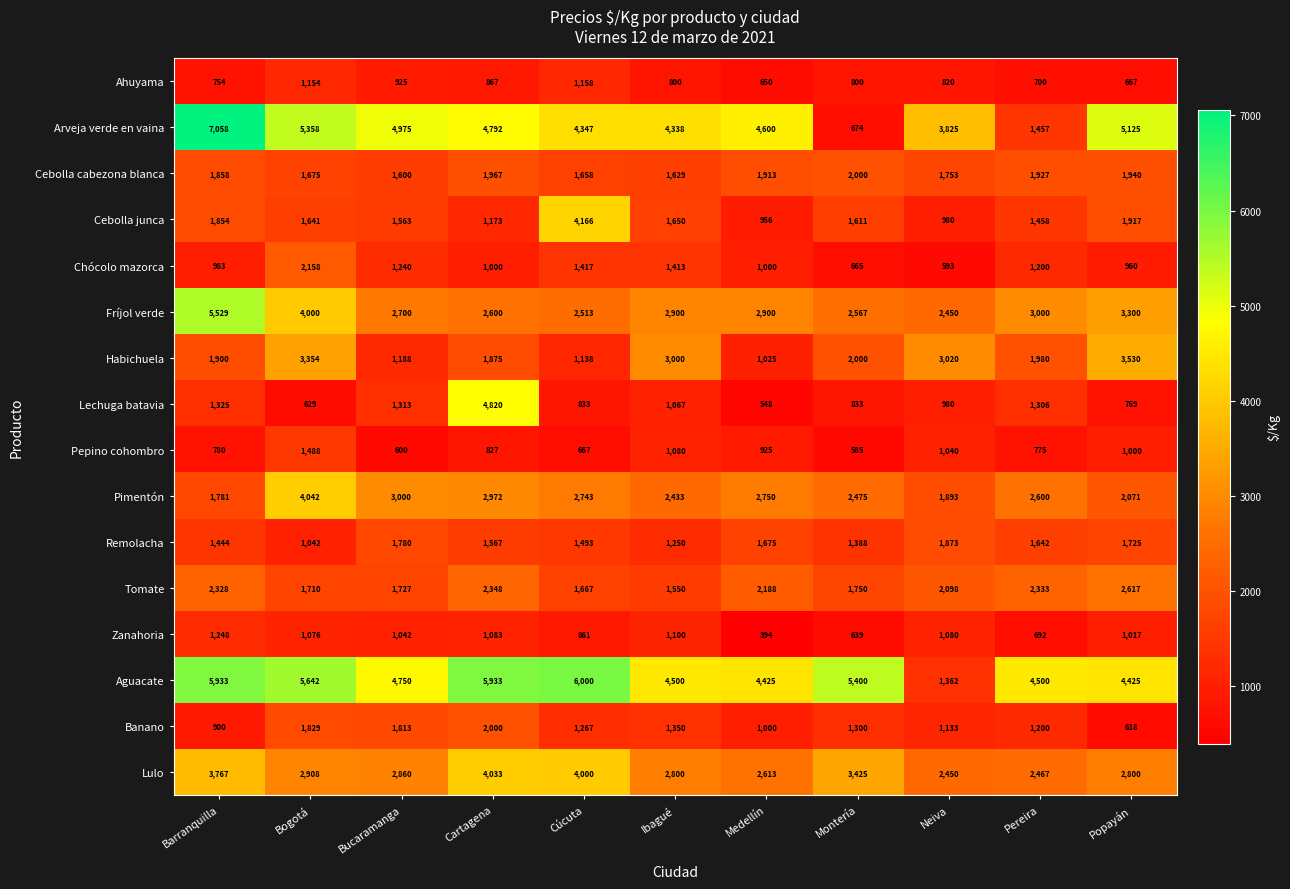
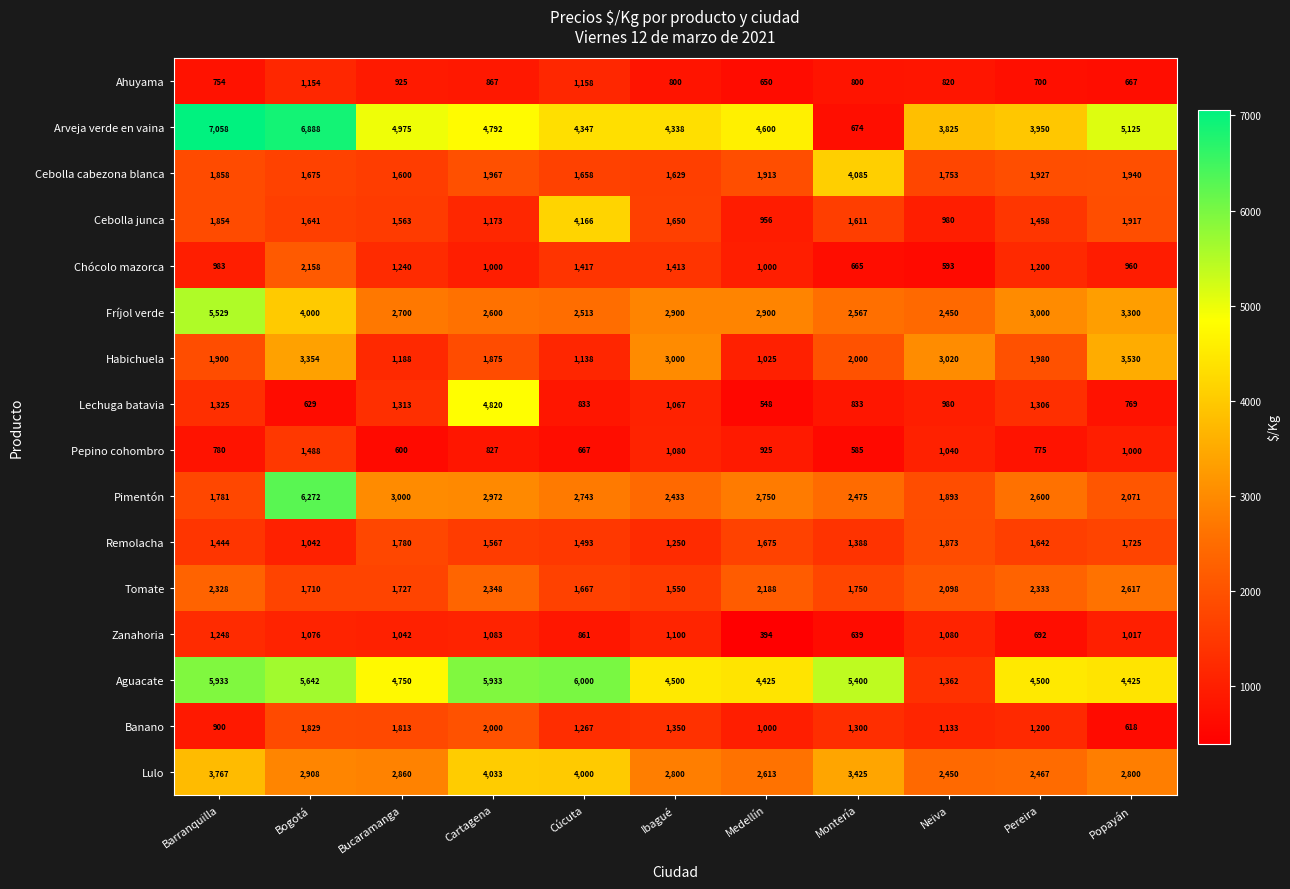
Arveja verde en vaina, Bogotá: 5,358 -> 6,888
Arveja verde en vaina, Pereira: 1,457 -> 3,950
Cebolla cabezona blanca, Montería: 2,000 -> 4,085
Pimentón, Bogotá: 4,042 -> 6,272
